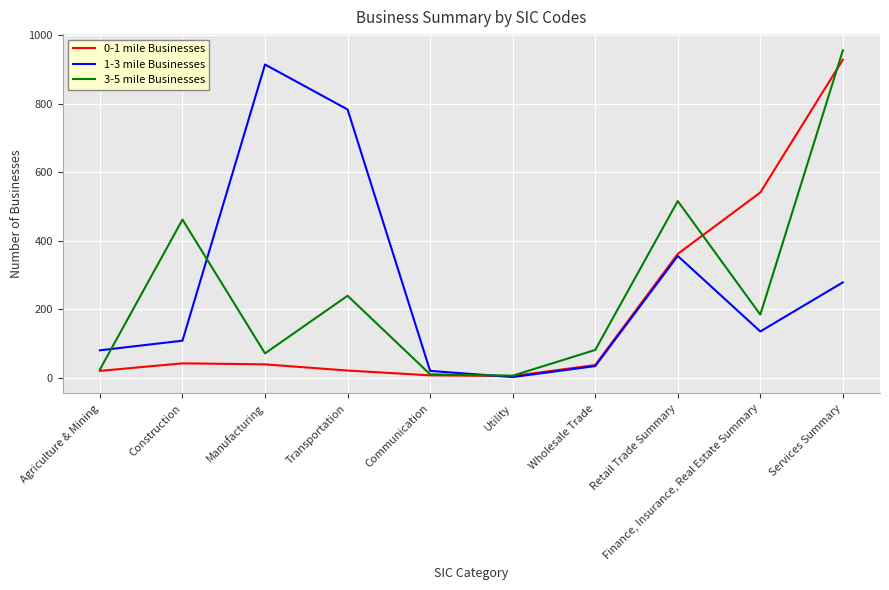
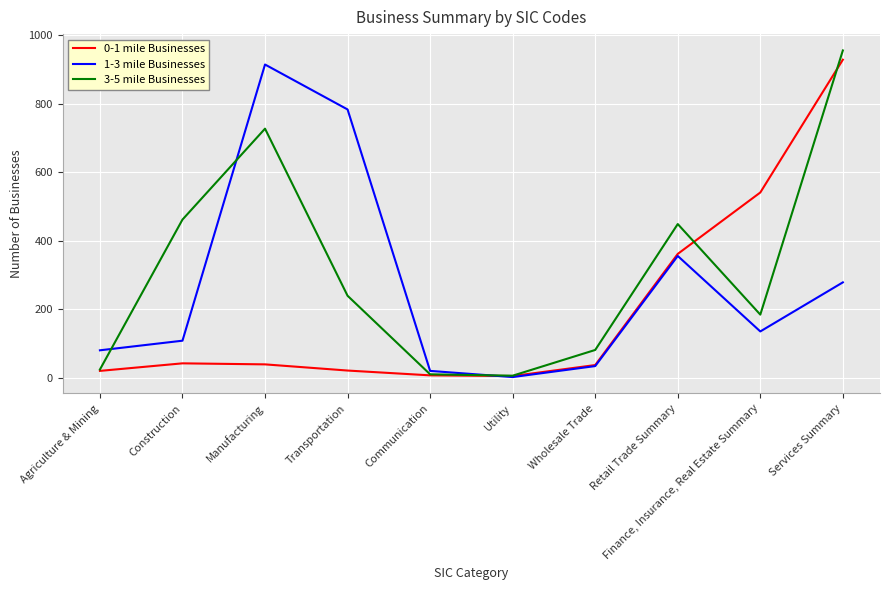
3-5 mile Businesses, Manufacturing: 70 -> 730
3-5 mile Businesses, Retail Trade Summary: 520 -> 450
